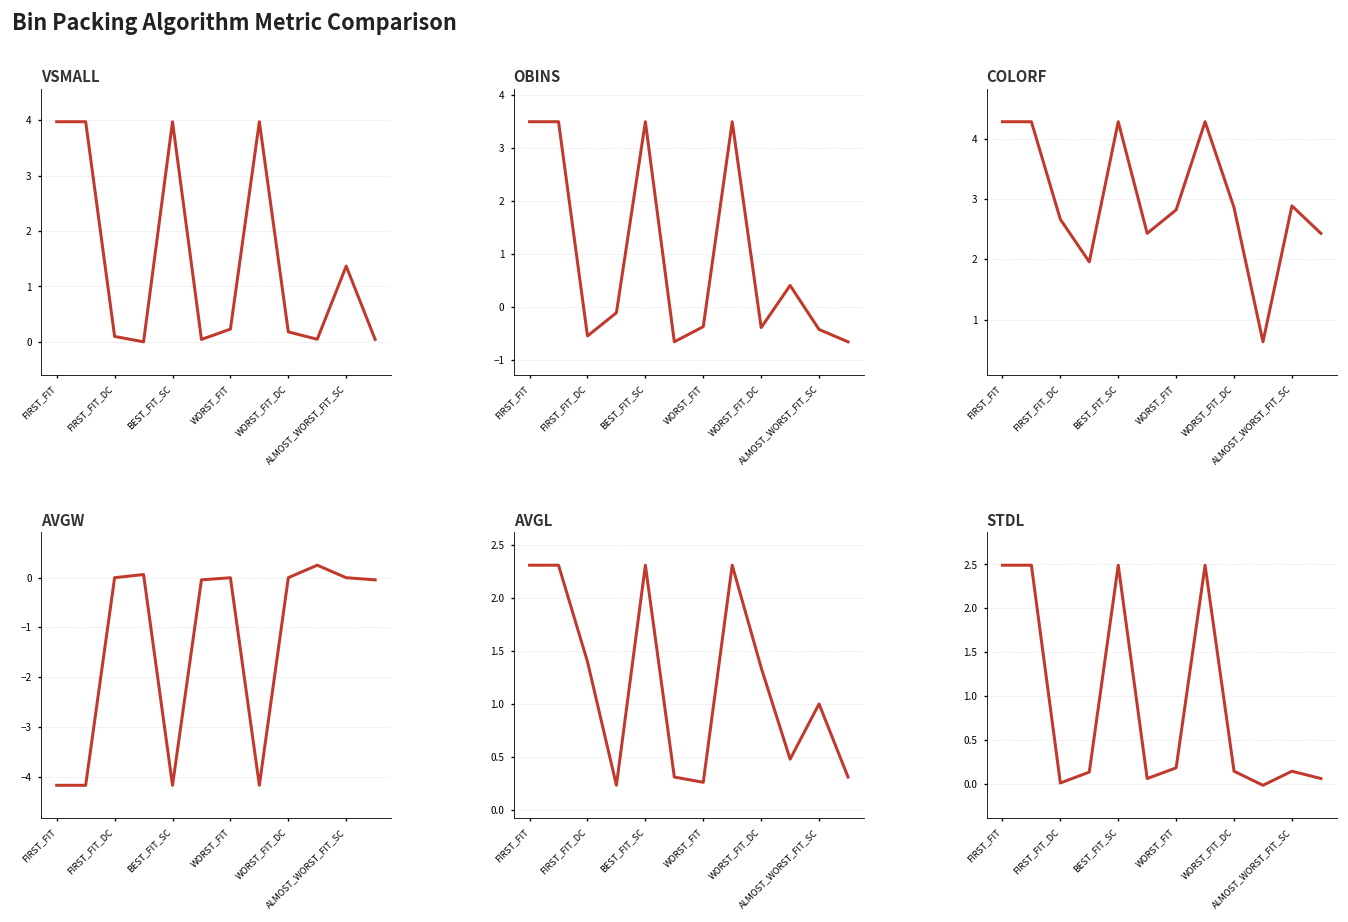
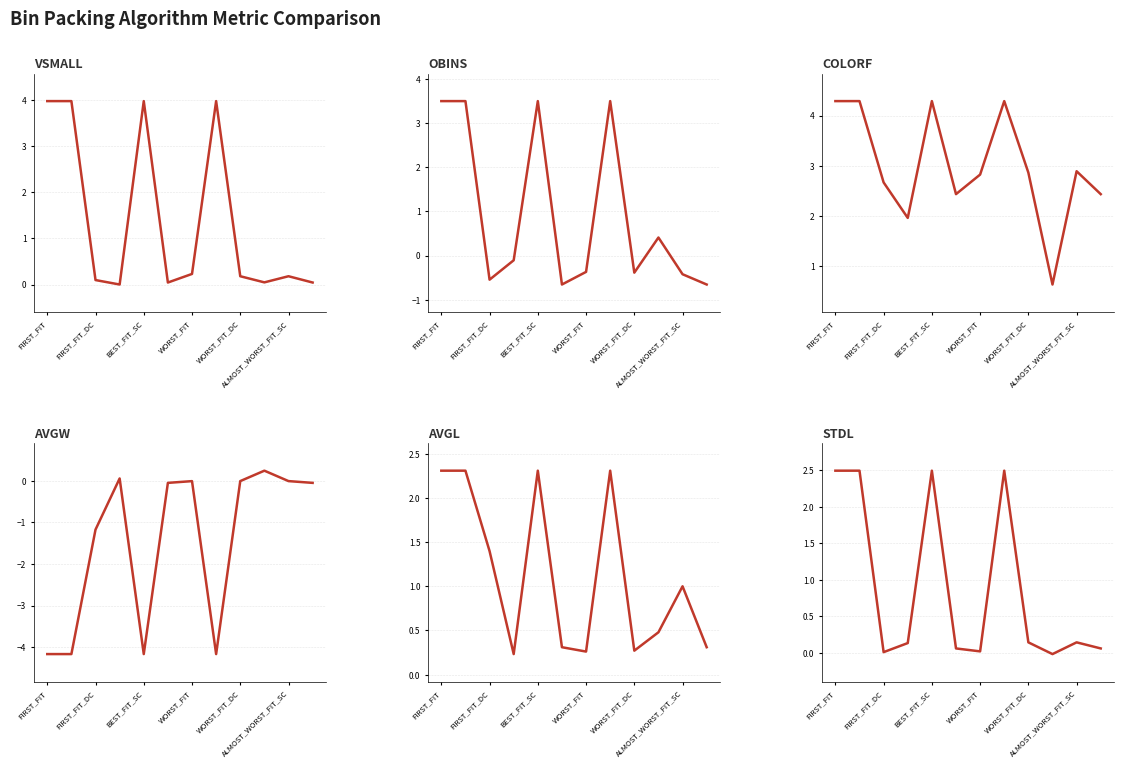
VSMALL, ALMOST_WORST_FIT_SC: 1.4 -> 0.2
AVGW, FIRST_FIT_DC: 0.0 -> -1.2
AVGL, WORST_FIT_DC: 1.3 -> 0.3
STDL, WORST_FIT: 0.2 -> 0.0
